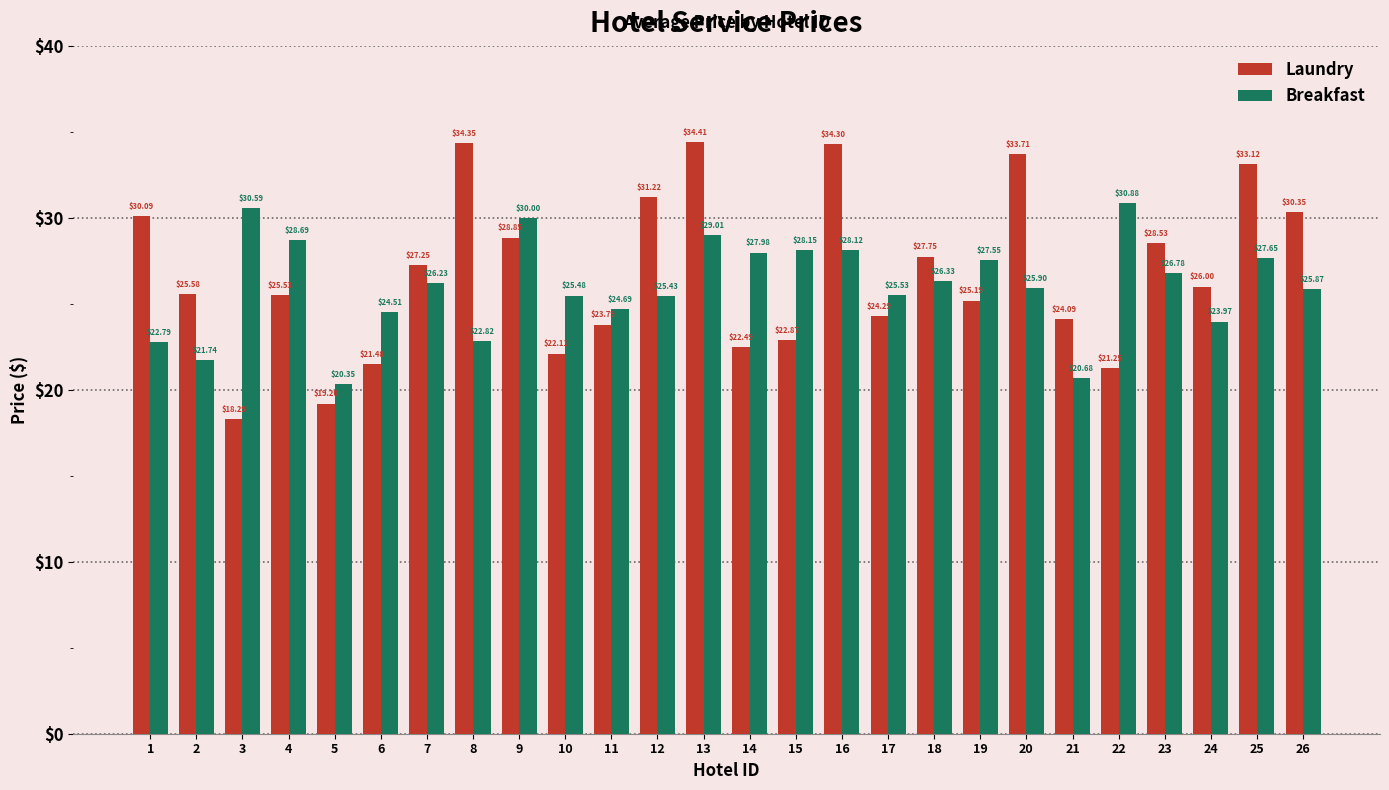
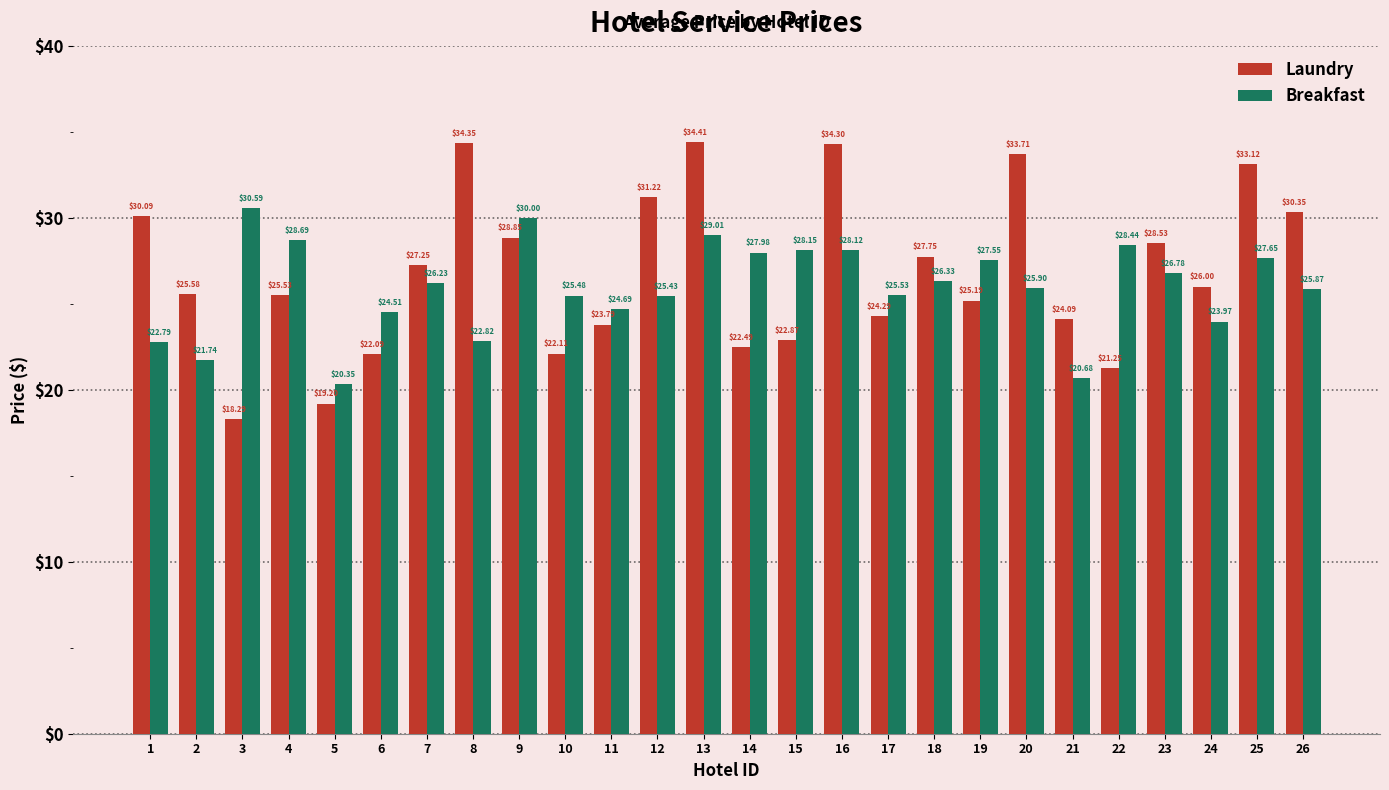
Laundry, 6: $21.48 -> $22.09
Breakfast, 22: $30.88 -> $28.44
